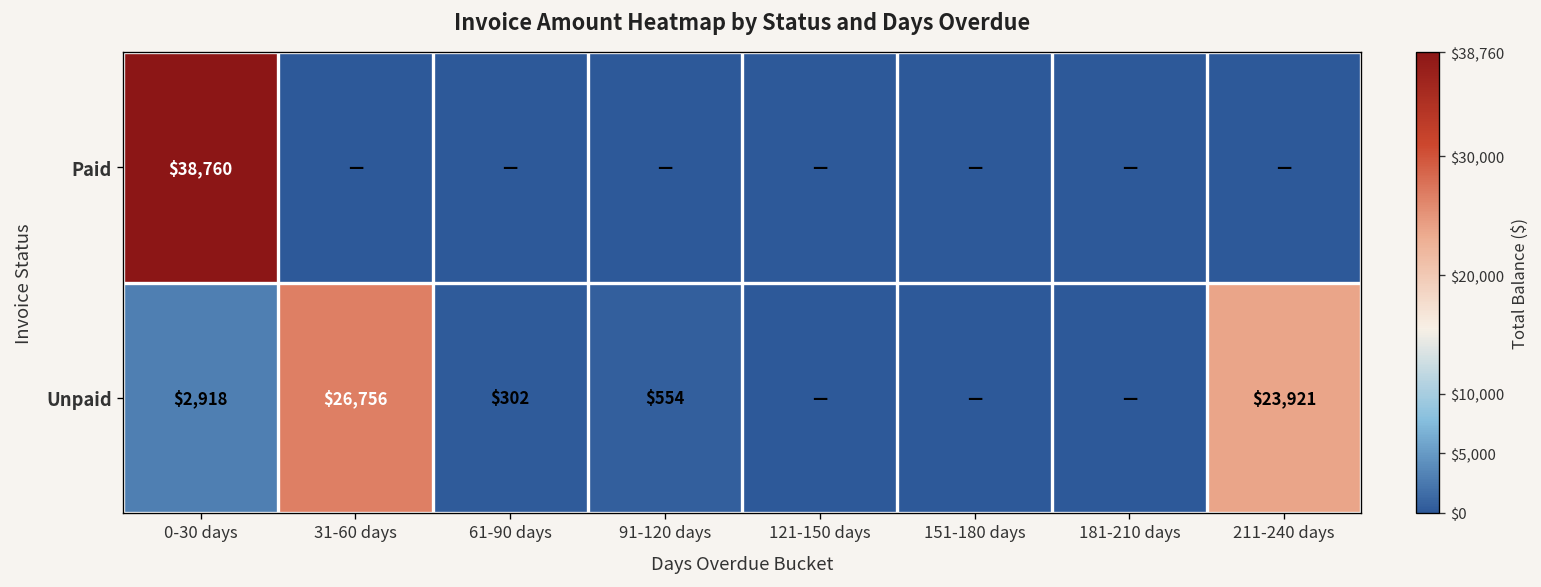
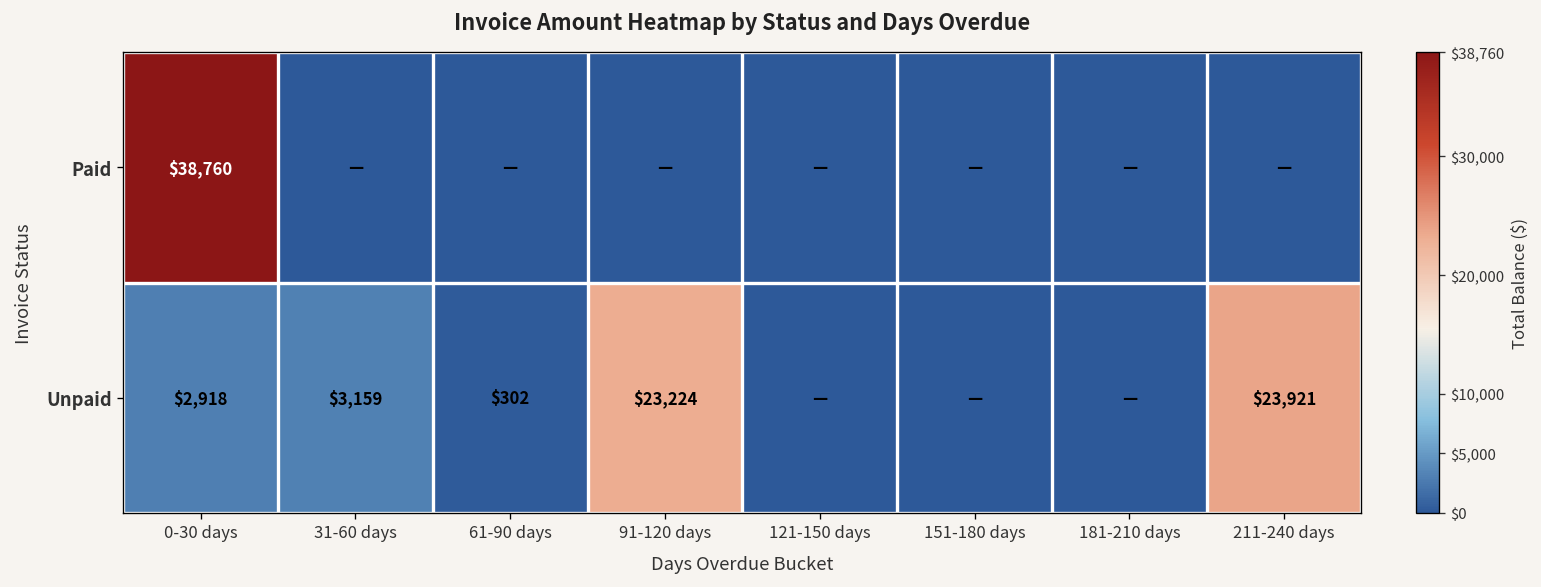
Unpaid, 31-60 days: $26,756 -> $3,159
Unpaid, 91-120 days: $554 -> $23,224
